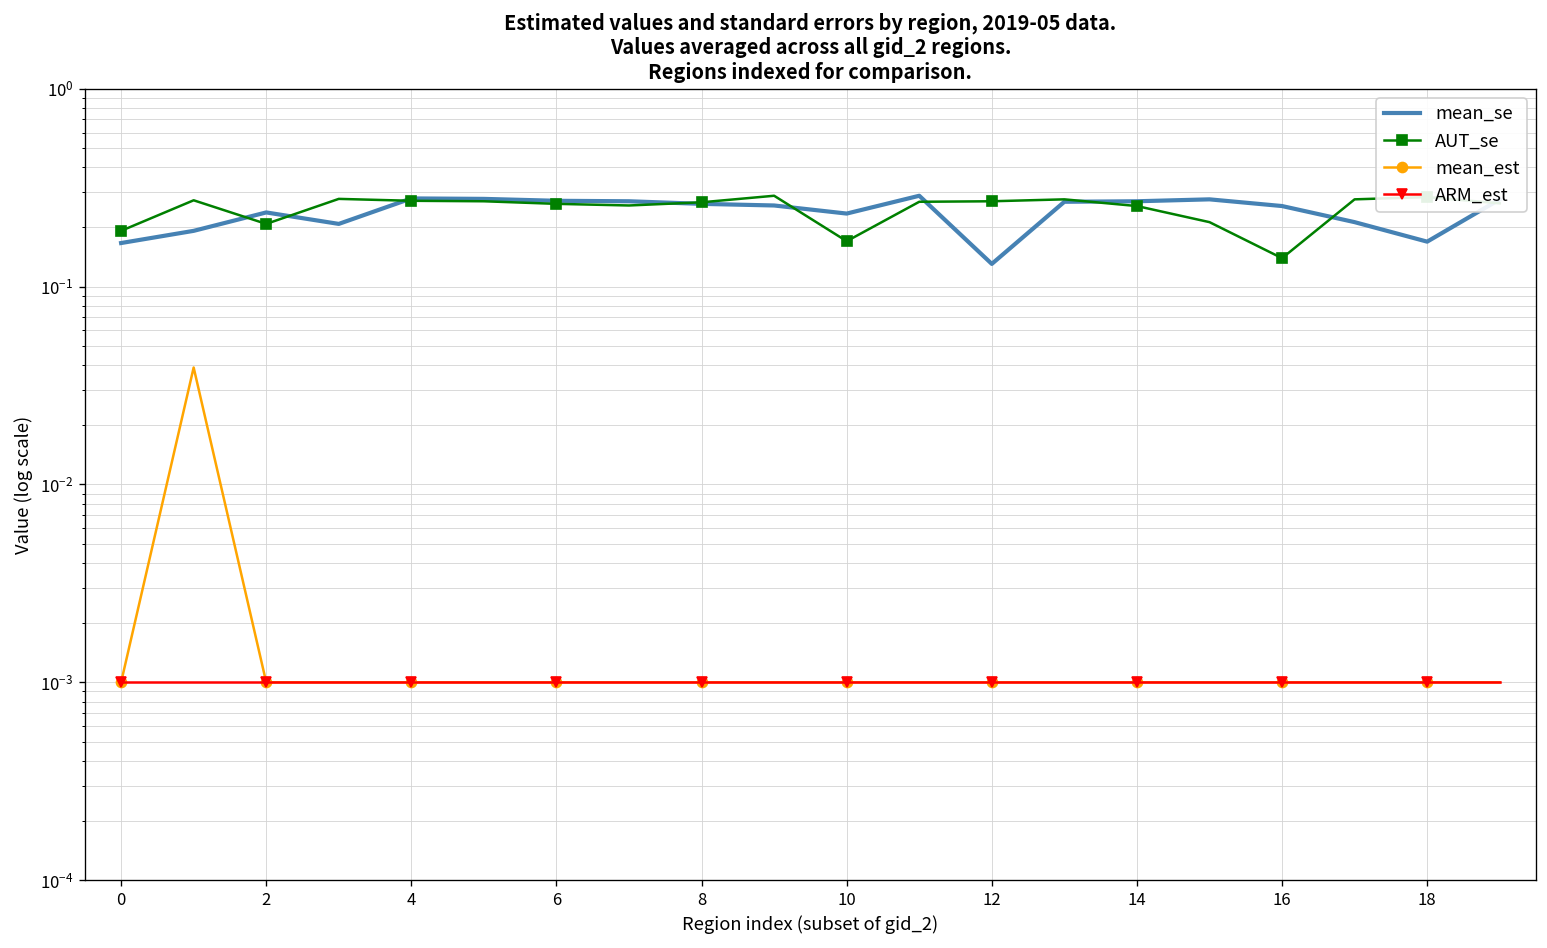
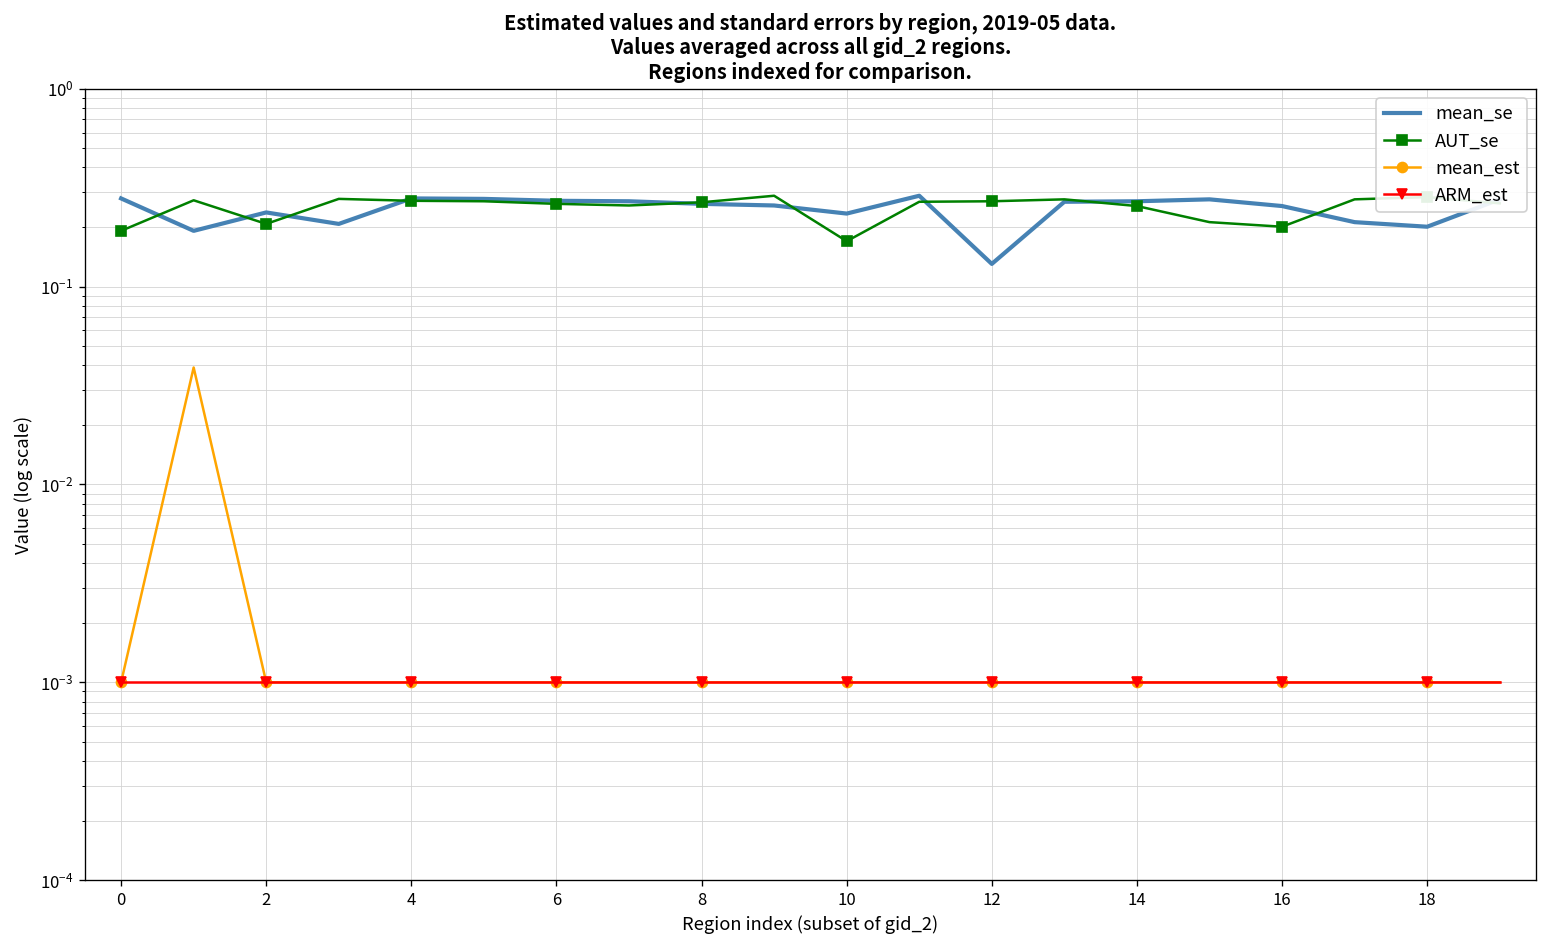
mean_se, 0: 0.17 -> 0.28
AUT_se, 16: 0.14 -> 0.20
mean_se, 18: 0.17 -> 0.20
